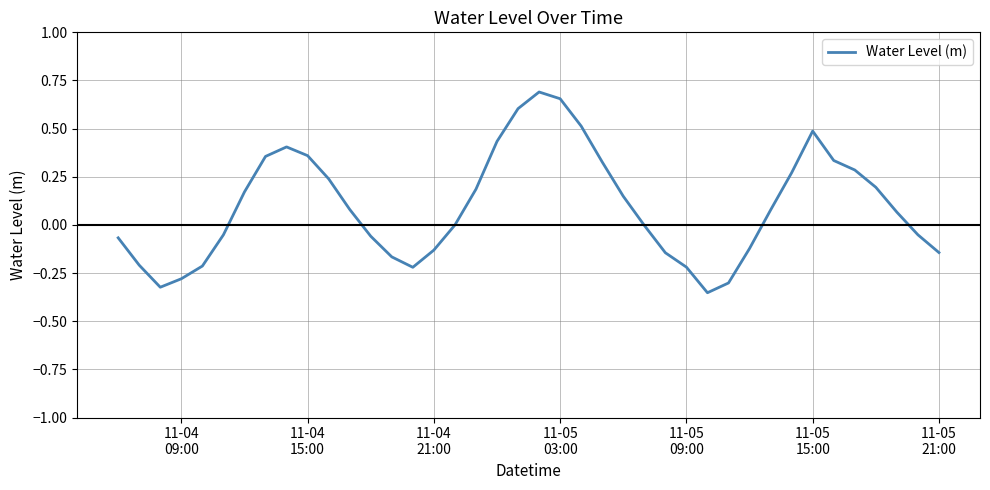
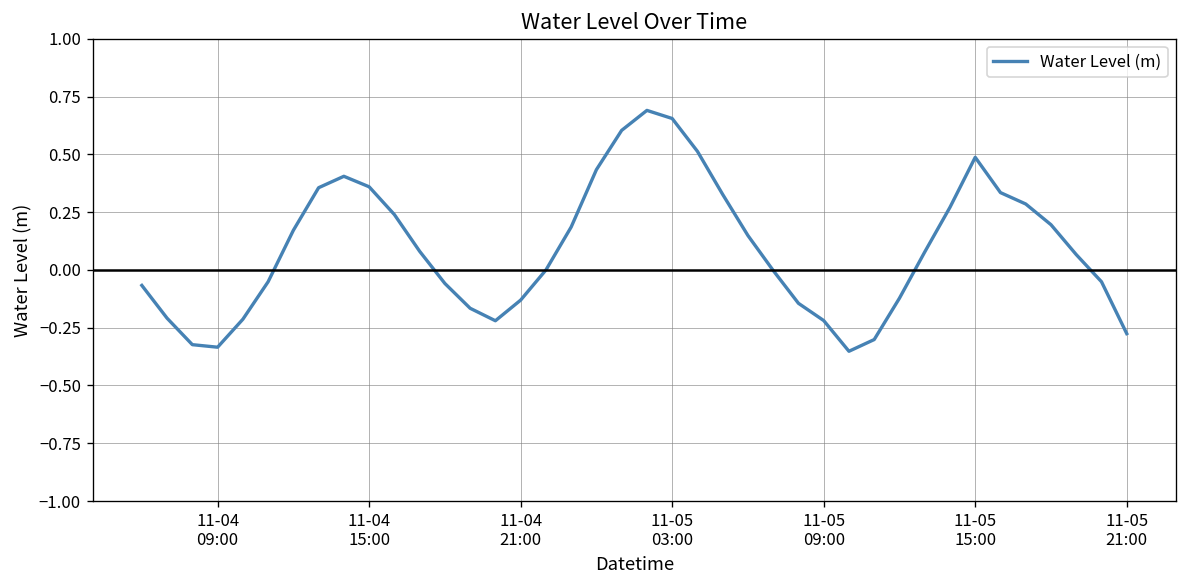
11-04 09:00: -0.28 -> -0.33
11-05 21:00: -0.14 -> -0.28
